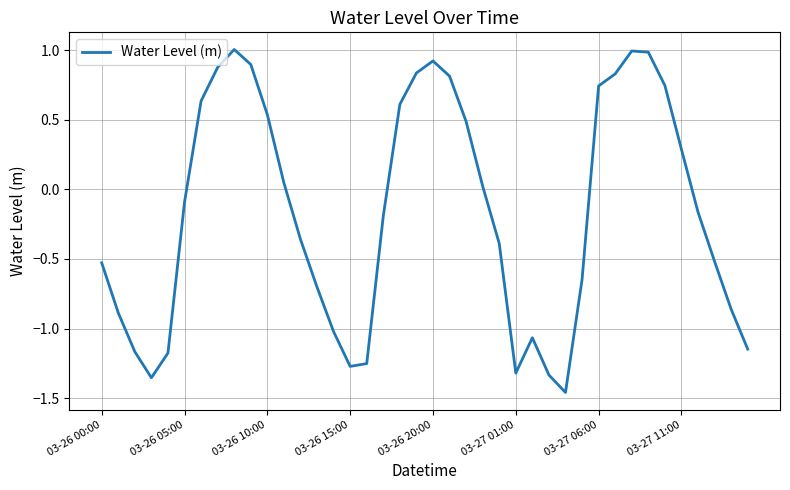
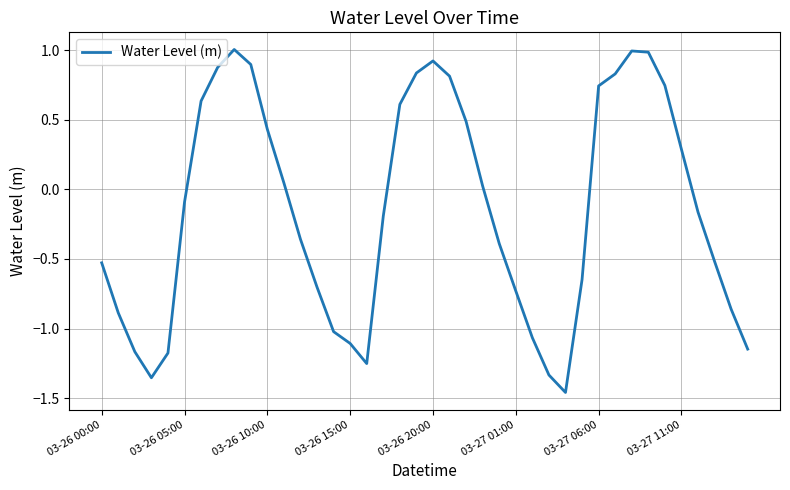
03-26 10:00: 0.54 -> 0.43
03-26 15:00: -1.27 -> -1.11
03-27 01:00: -1.32 -> -0.73
